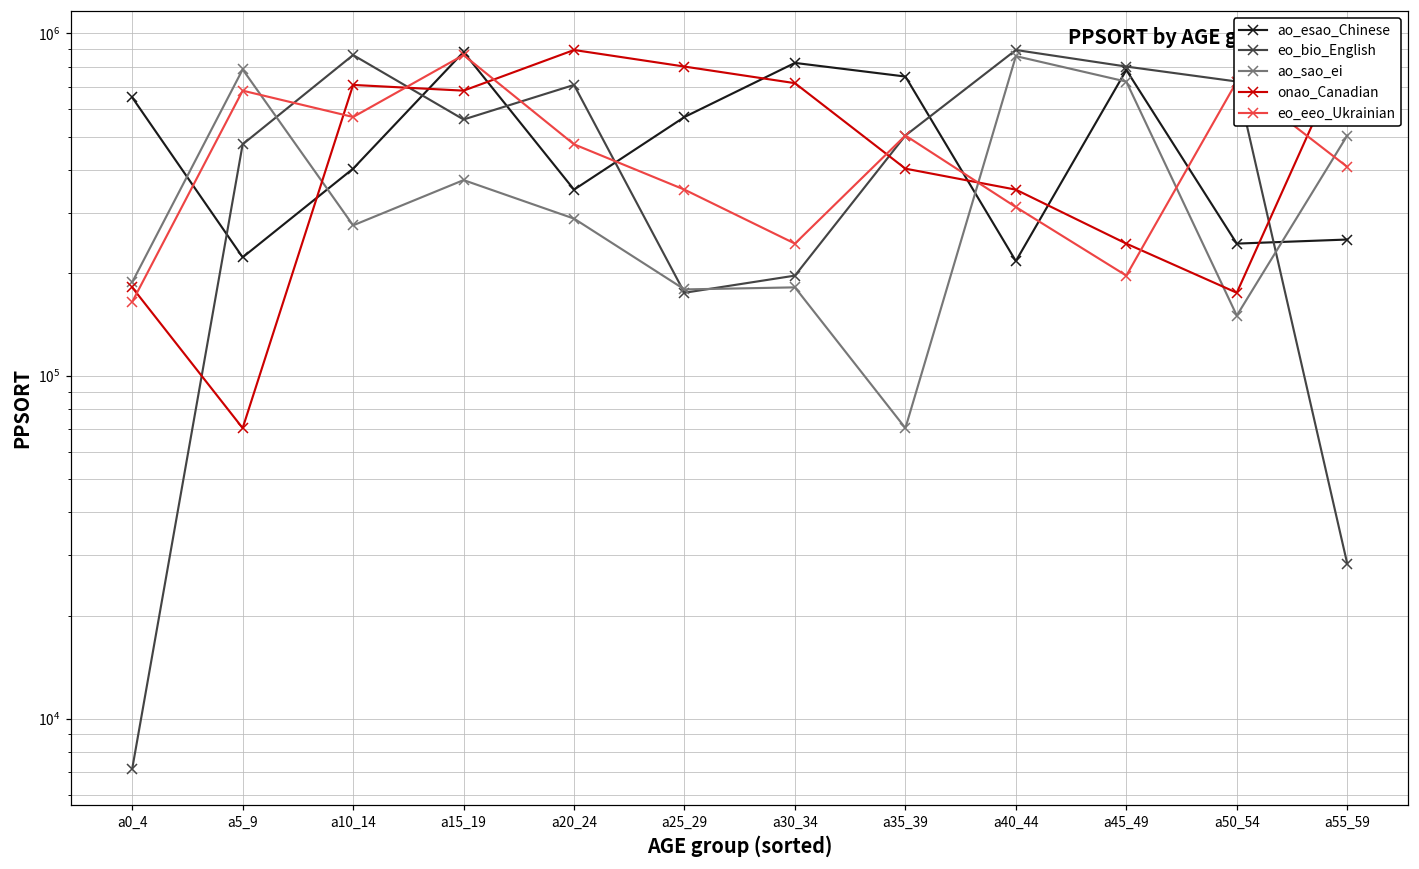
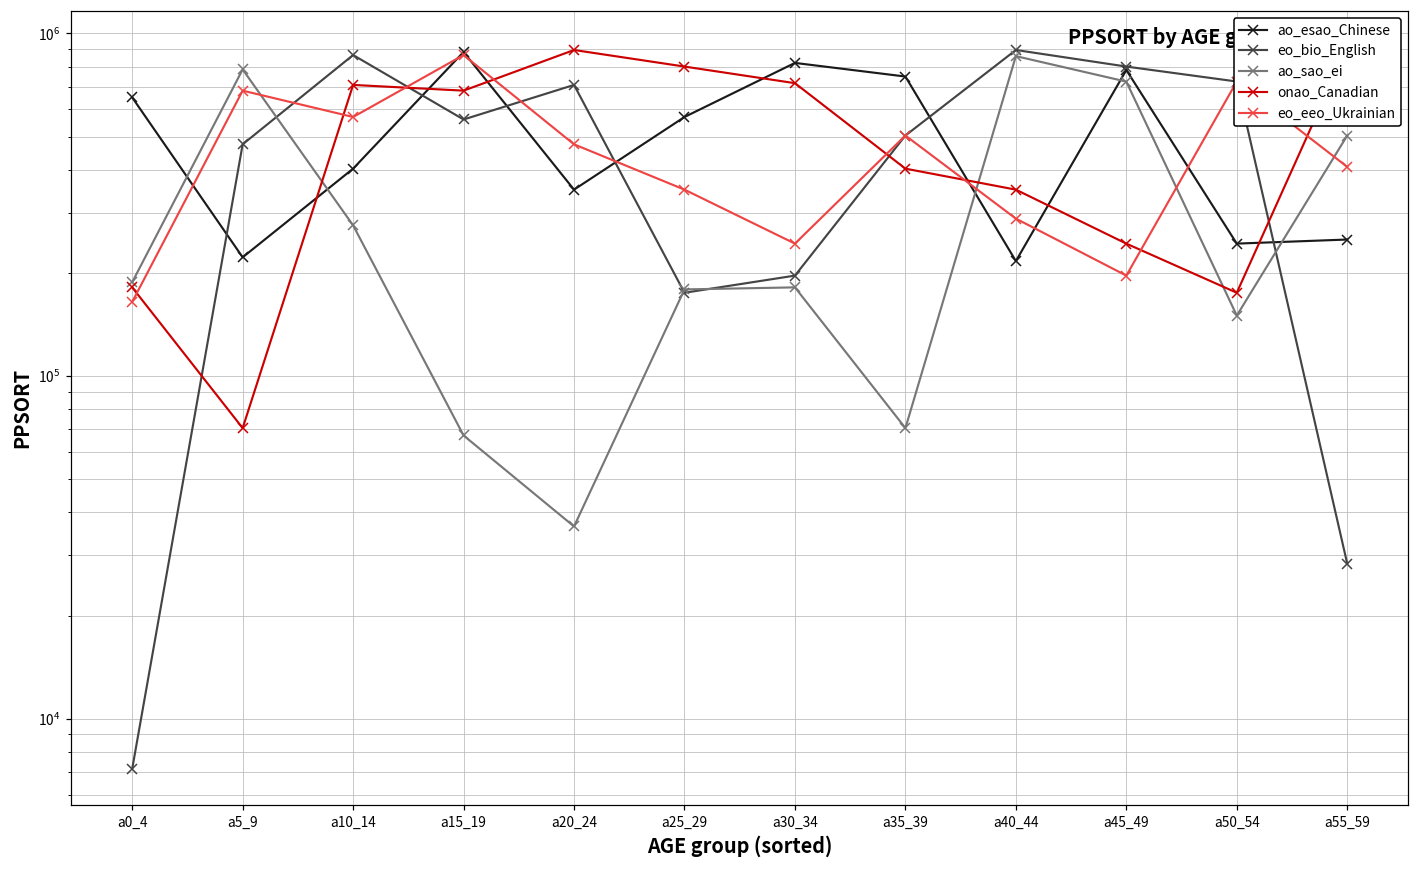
ao_sao_ei, a15_19: 370000 -> 67000
ao_sao_ei, a20_24: 290000 -> 36000
eo_eeo_Ukrainian, a40_44: 310000 -> 290000
